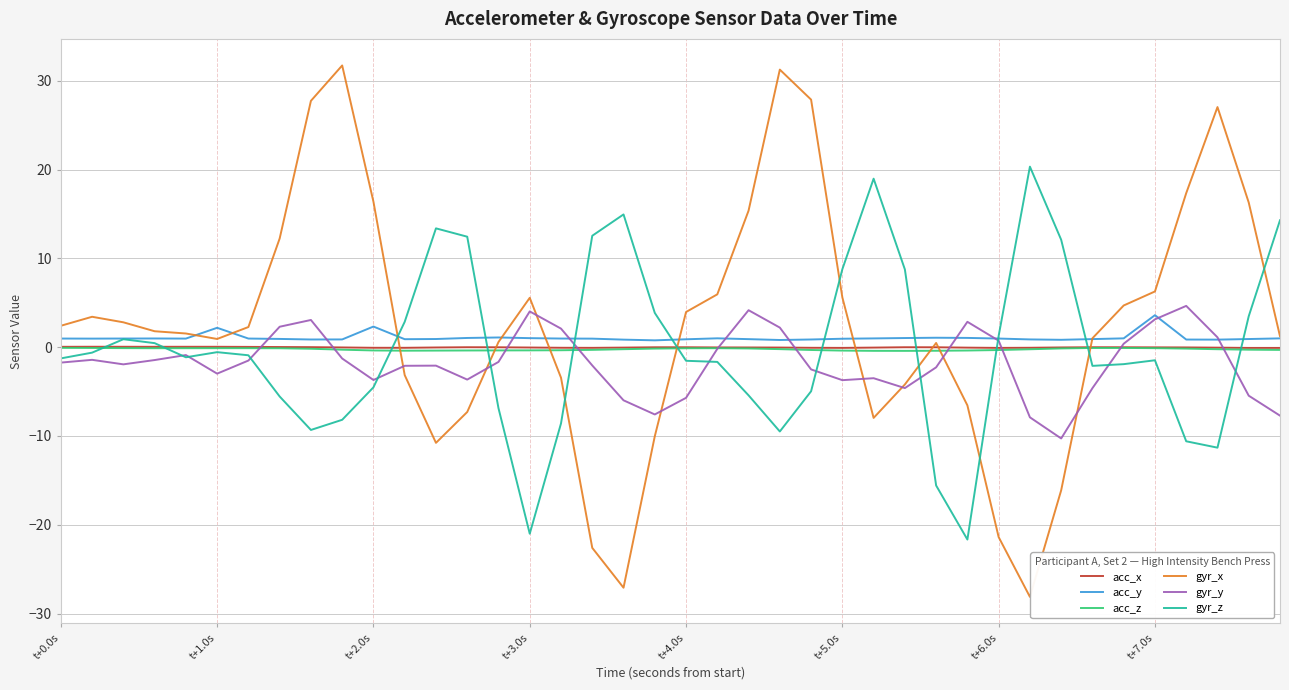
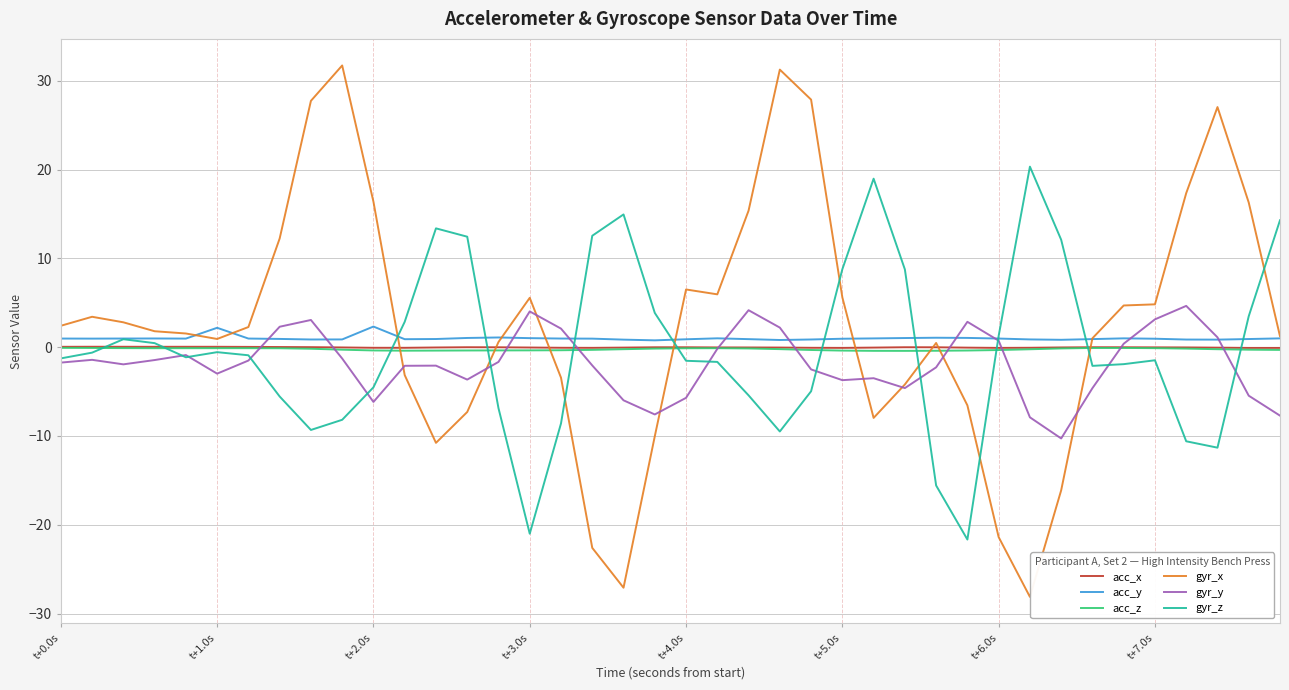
gyr_y, t+2.0s: -4 -> -6
gyr_x, t+4.0s: 4 -> 6
acc_y, t+7.0s: 4 -> 1
gyr_x, t+7.0s: 6 -> 5
